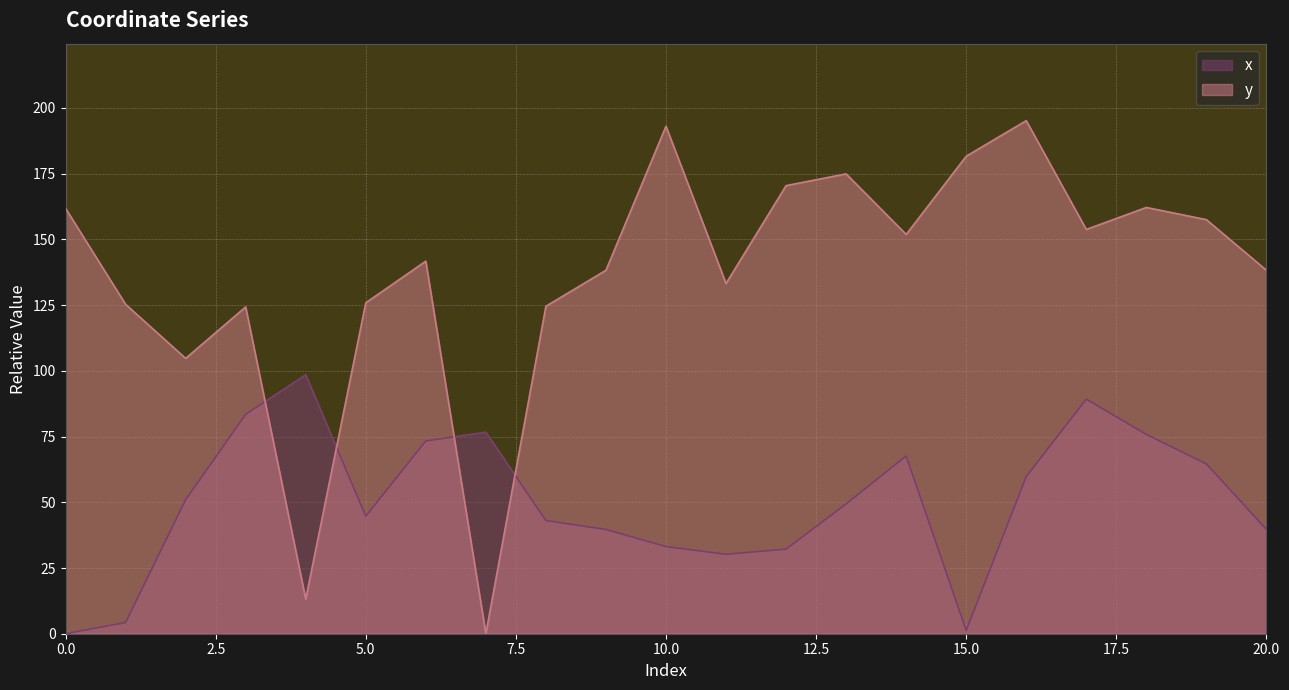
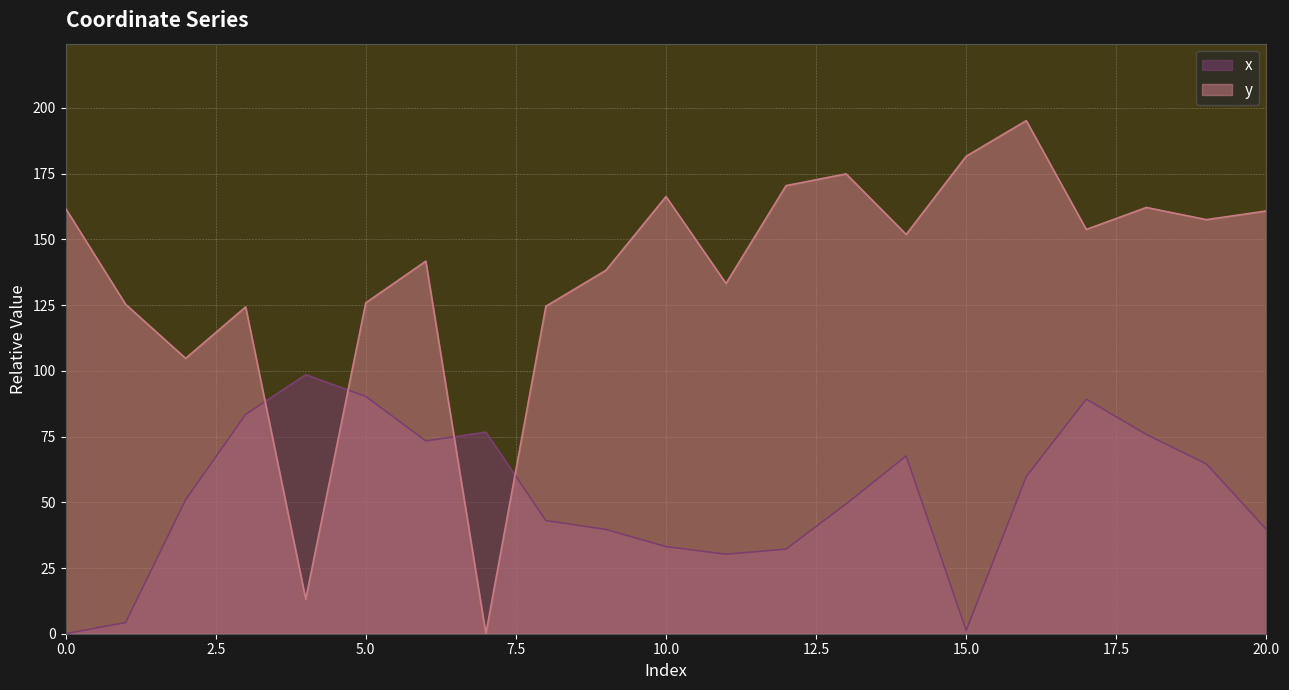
x, 5.0: 45 -> 90
y, 10.0: 193 -> 166
y, 20.0: 138 -> 161
